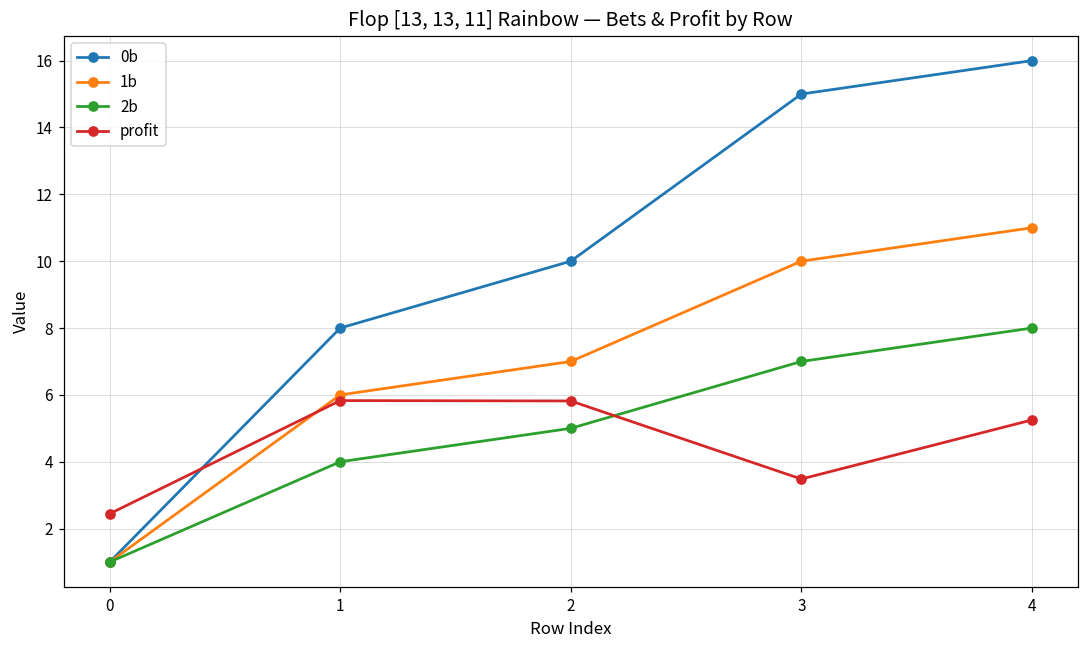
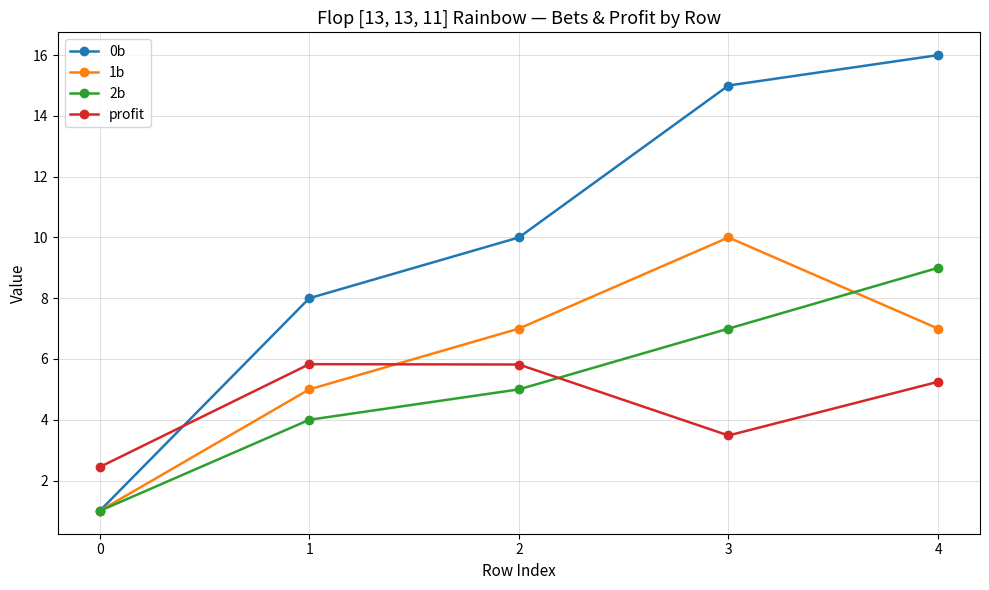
1b, 1: 6 -> 5
1b, 4: 11 -> 7
2b, 4: 8 -> 9
